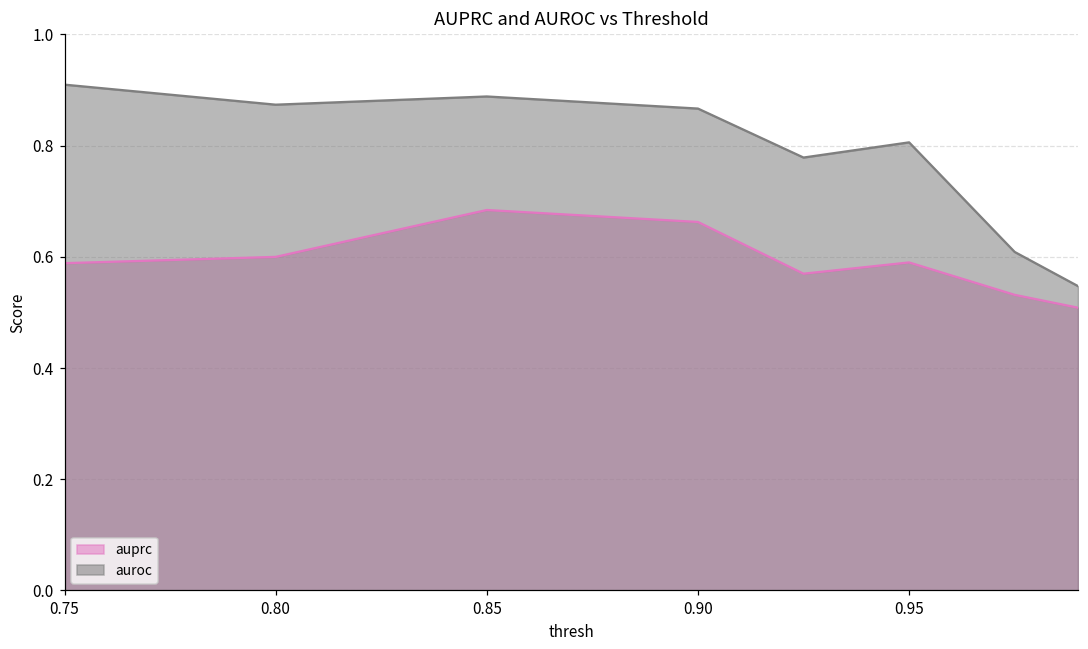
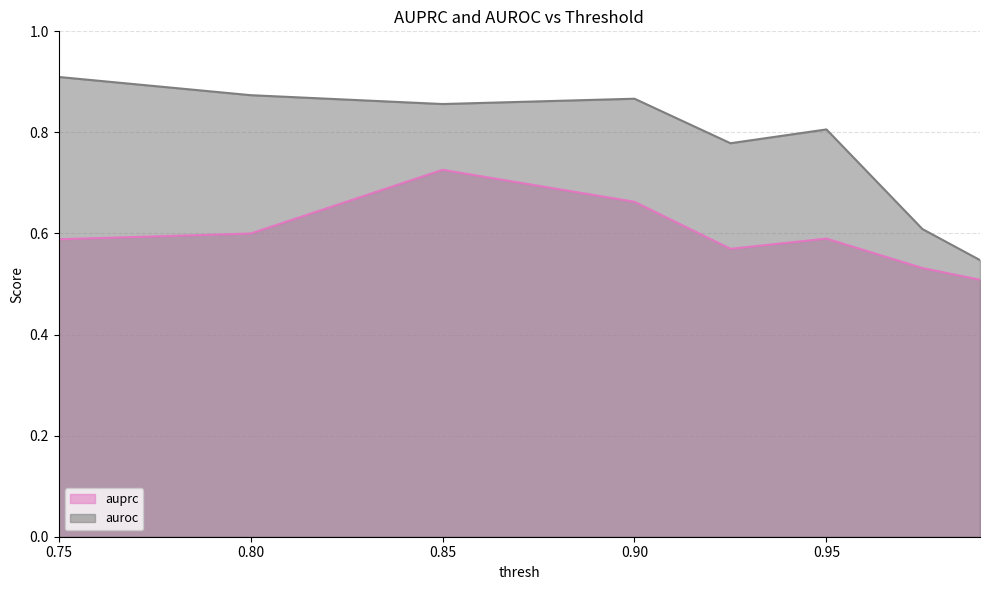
auprc, 0.85: 0.68 -> 0.73
auroc, 0.85: 0.89 -> 0.86
